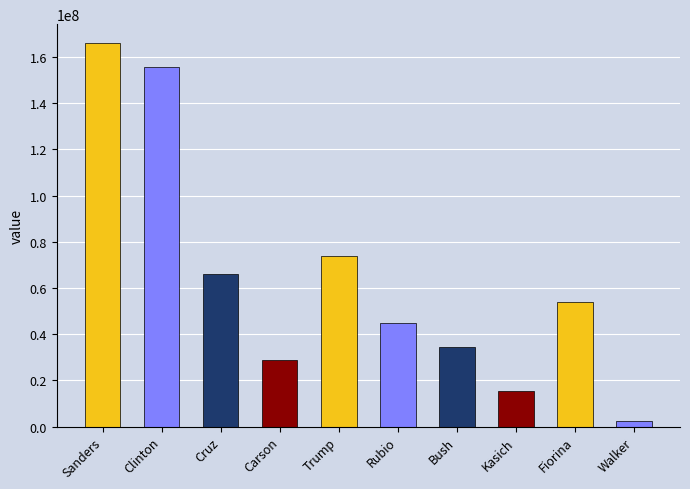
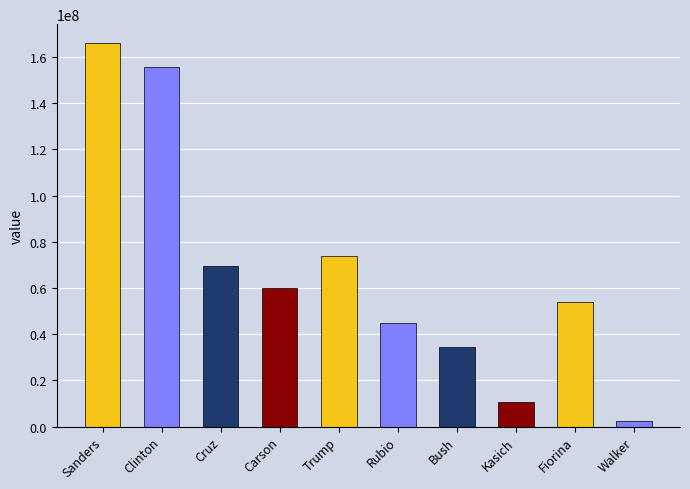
Cruz: 66000000 -> 70000000
Carson: 29000000 -> 60000000
Kasich: 15000000 -> 11000000
